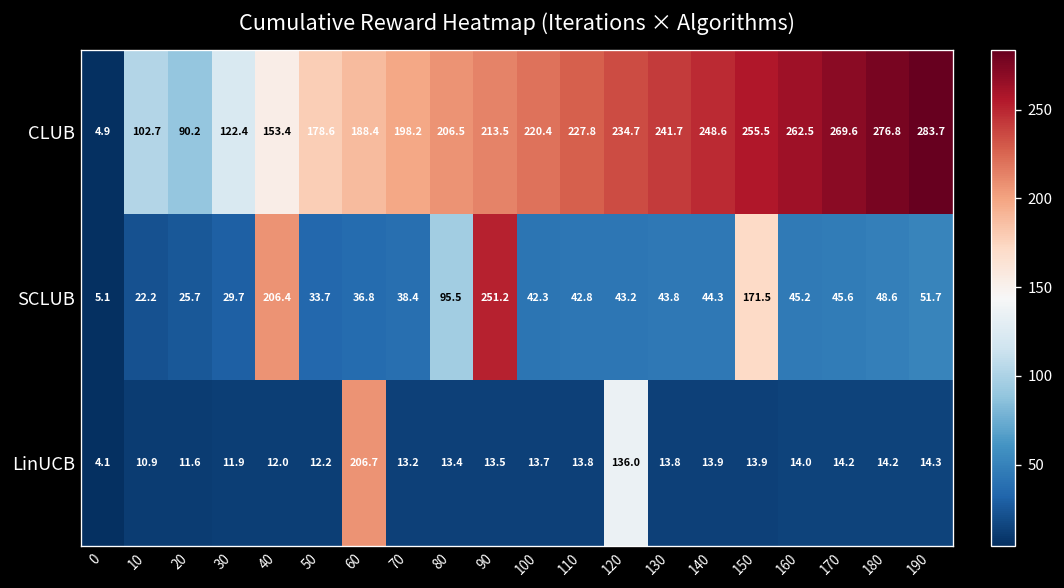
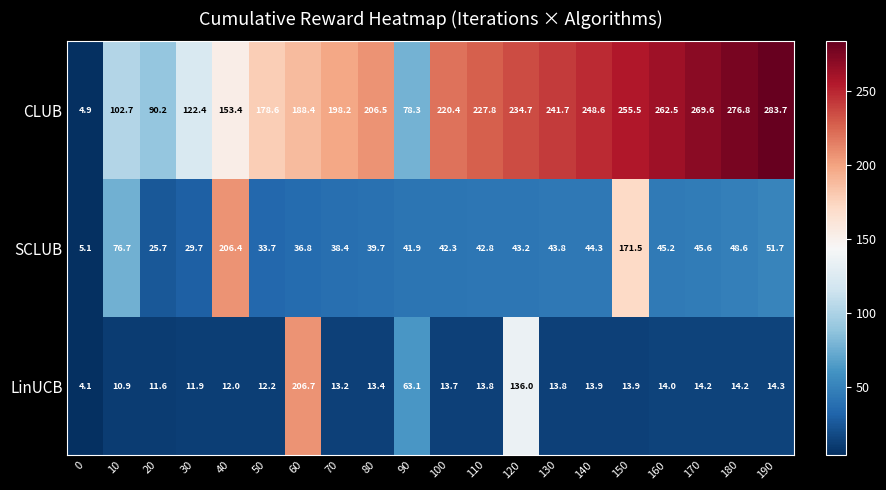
CLUB, 90: 213.5 -> 78.3
SCLUB, 10: 22.2 -> 76.7
SCLUB, 80: 95.5 -> 39.7
SCLUB, 90: 251.2 -> 41.9
LinUCB, 90: 13.5 -> 63.1
